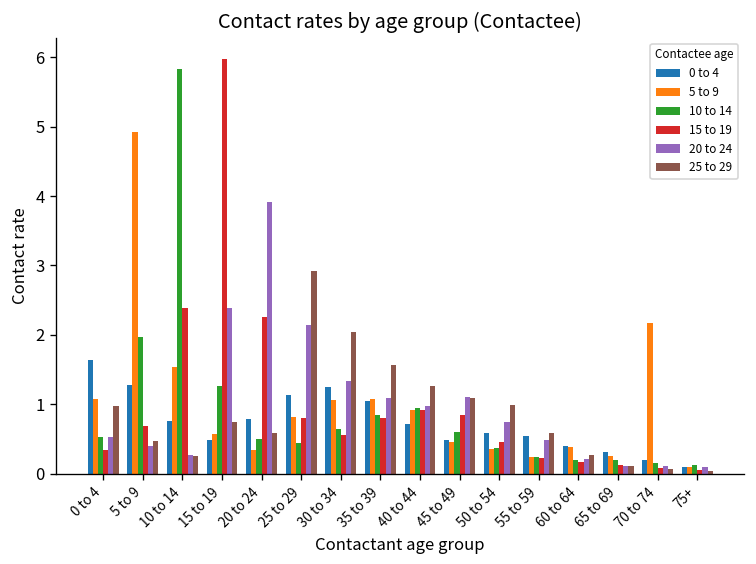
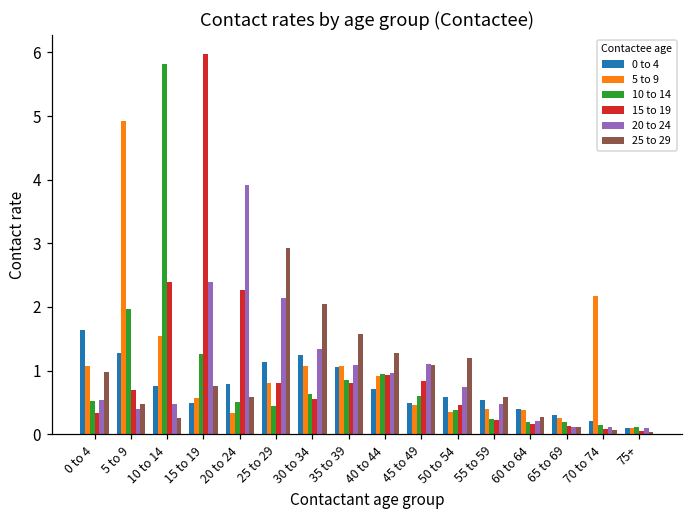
20 to 24, 10 to 14: 0.3 -> 0.5
25 to 29, 50 to 54: 1.0 -> 1.2
5 to 9, 55 to 59: 0.2 -> 0.4
